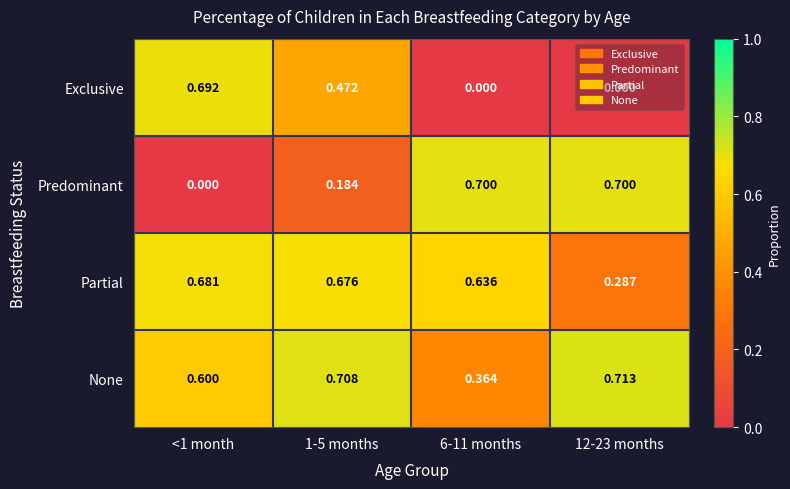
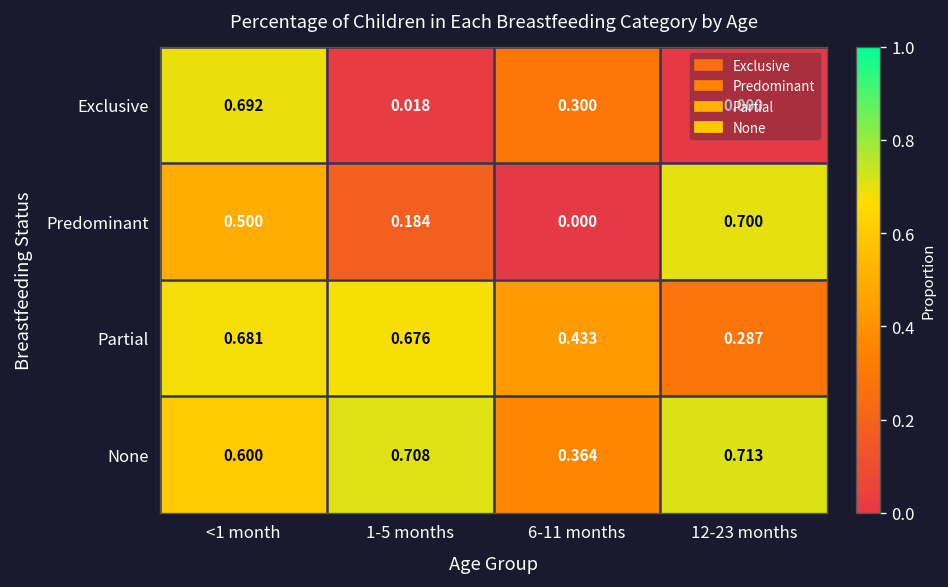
Exclusive, 1-5 months: 0.472 -> 0.018
Exclusive, 6-11 months: 0.000 -> 0.300
Predominant, <1 month: 0.000 -> 0.500
Predominant, 6-11 months: 0.700 -> 0.000
Partial, 6-11 months: 0.636 -> 0.433
